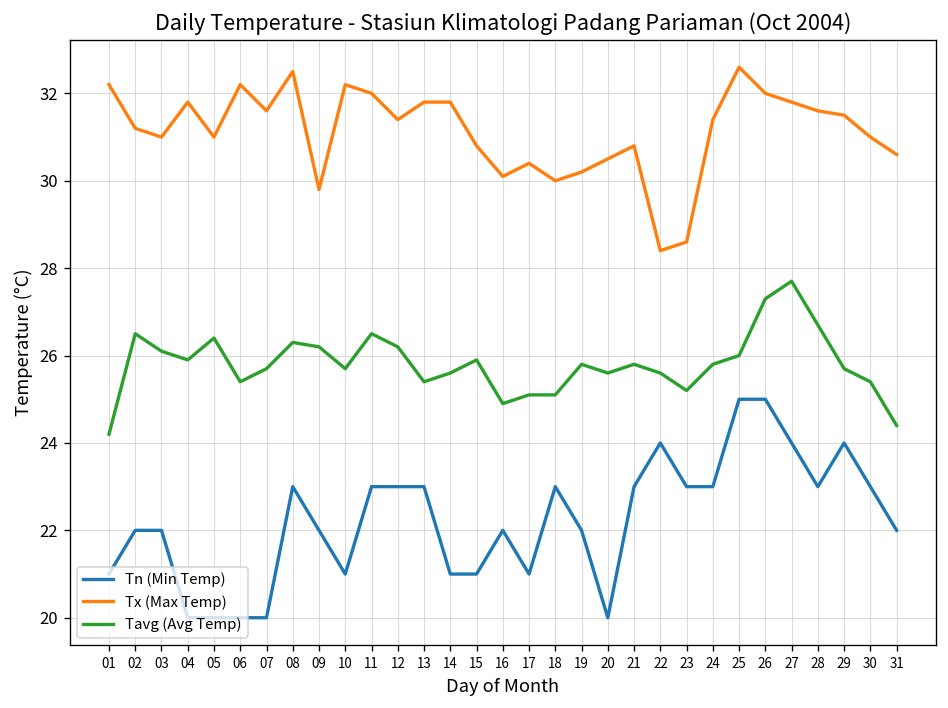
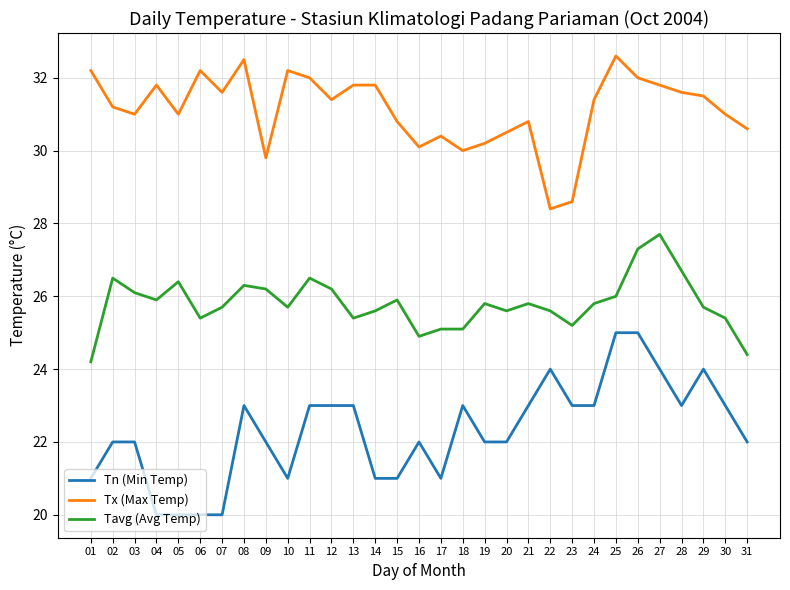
Tn (Min Temp), 20: 20 -> 22
